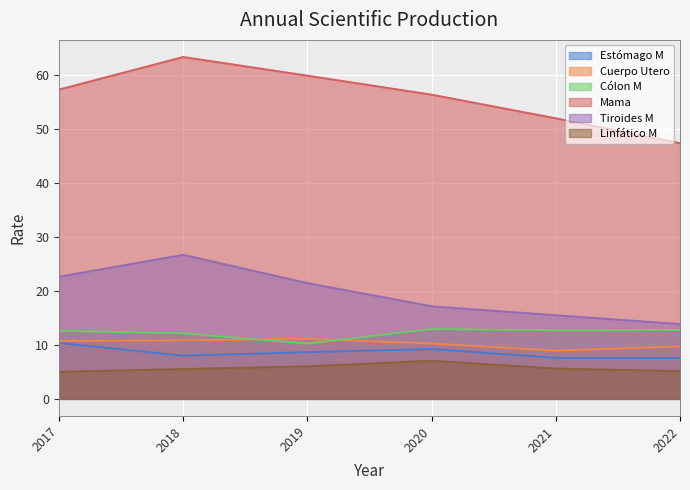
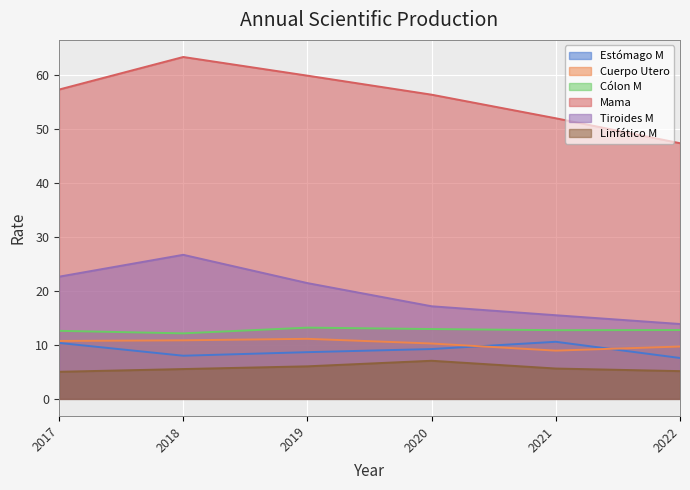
Cólon M, 2019: 10 -> 13
Estómago M, 2021: 8 -> 11
